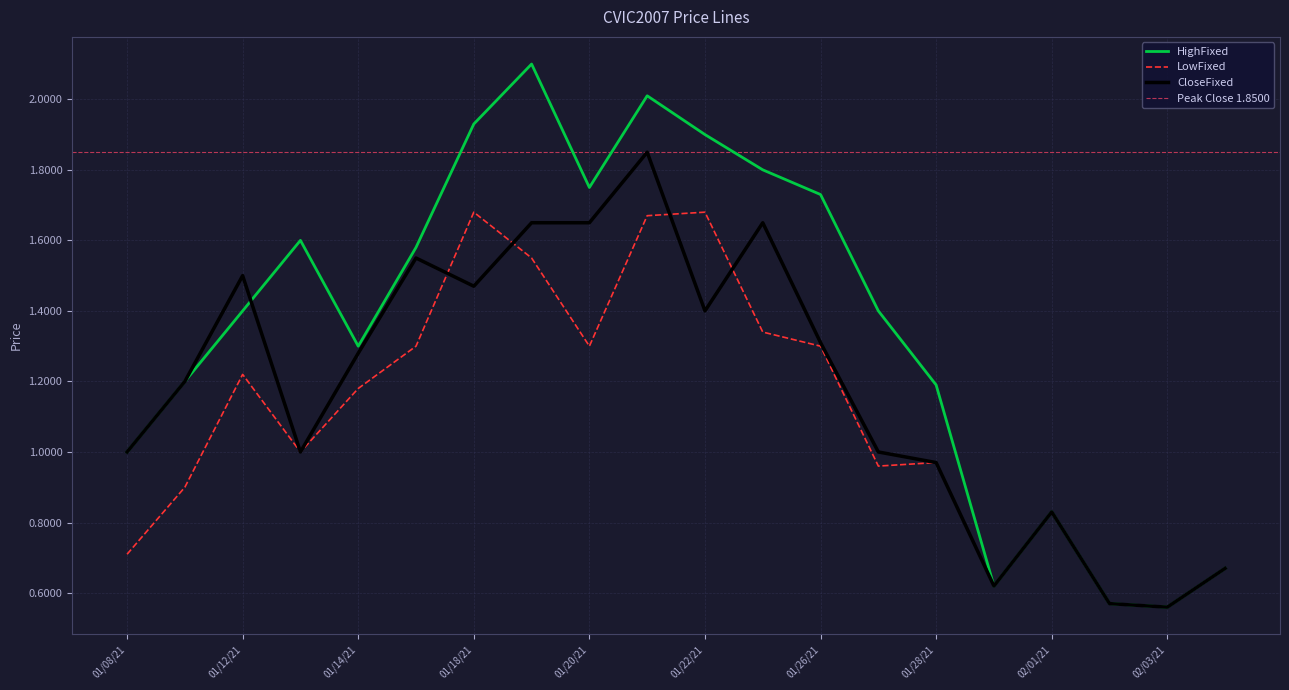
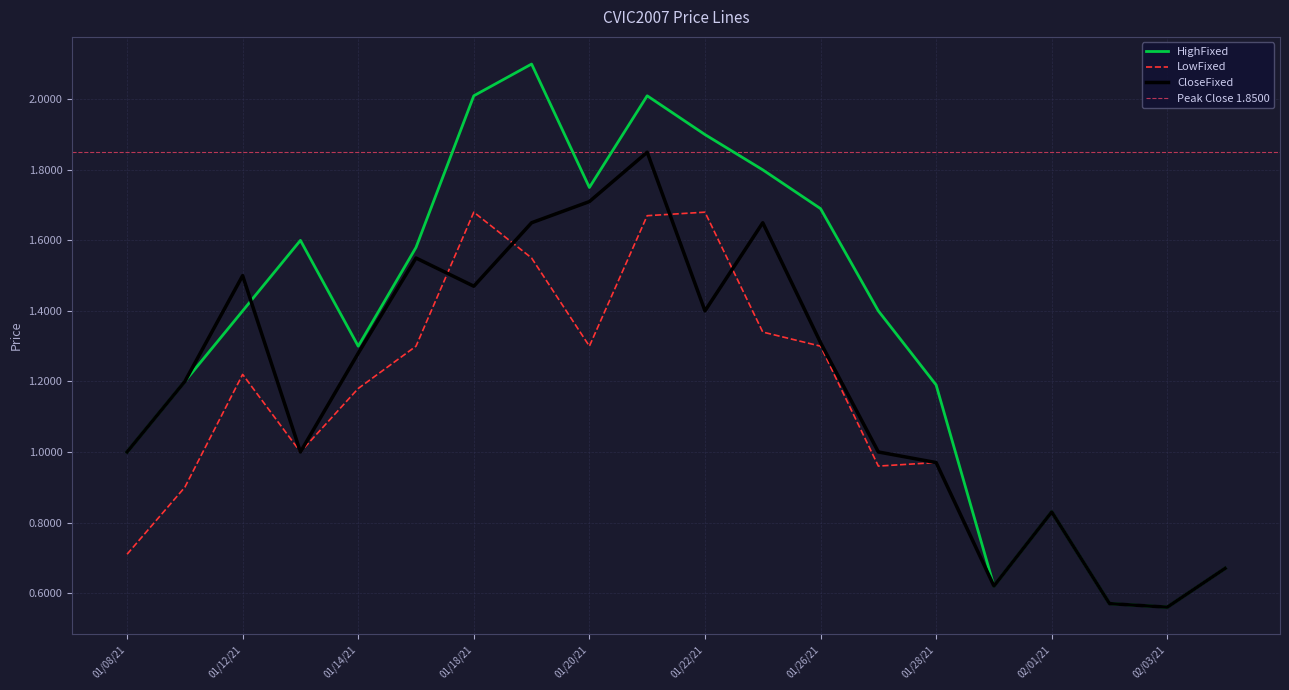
HighFixed, 01/18/21: 1.93 -> 2.01
CloseFixed, 01/20/21: 1.65 -> 1.71
HighFixed, 01/26/21: 1.73 -> 1.69
